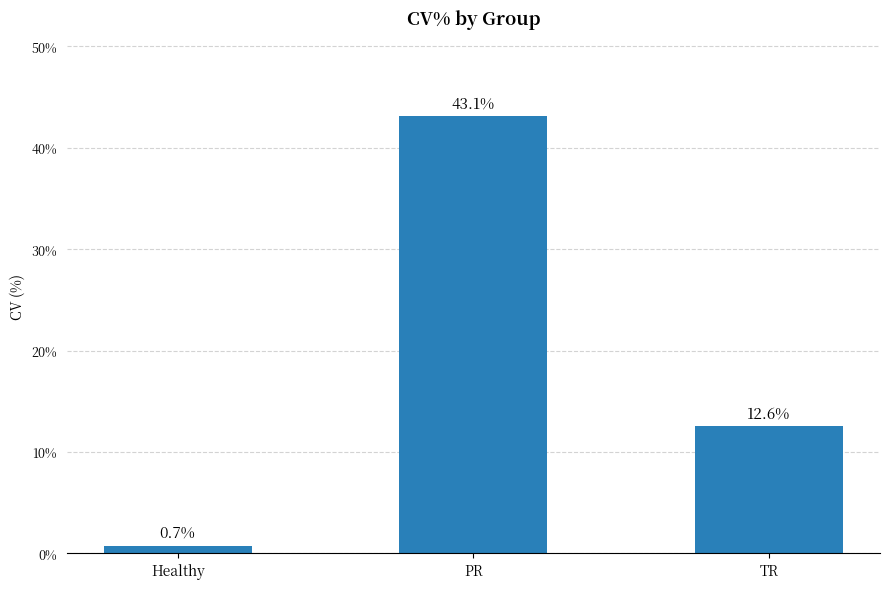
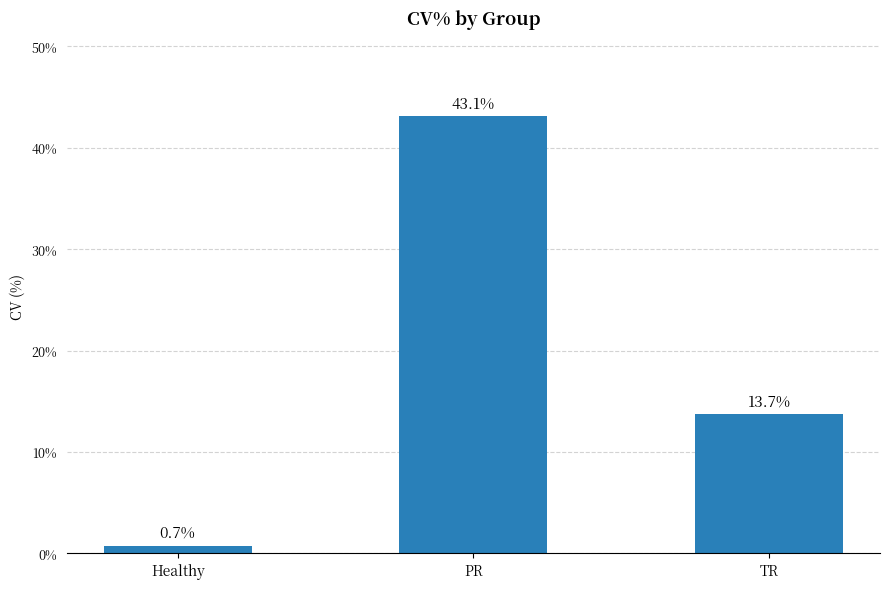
TR: 12.6% -> 13.7%
